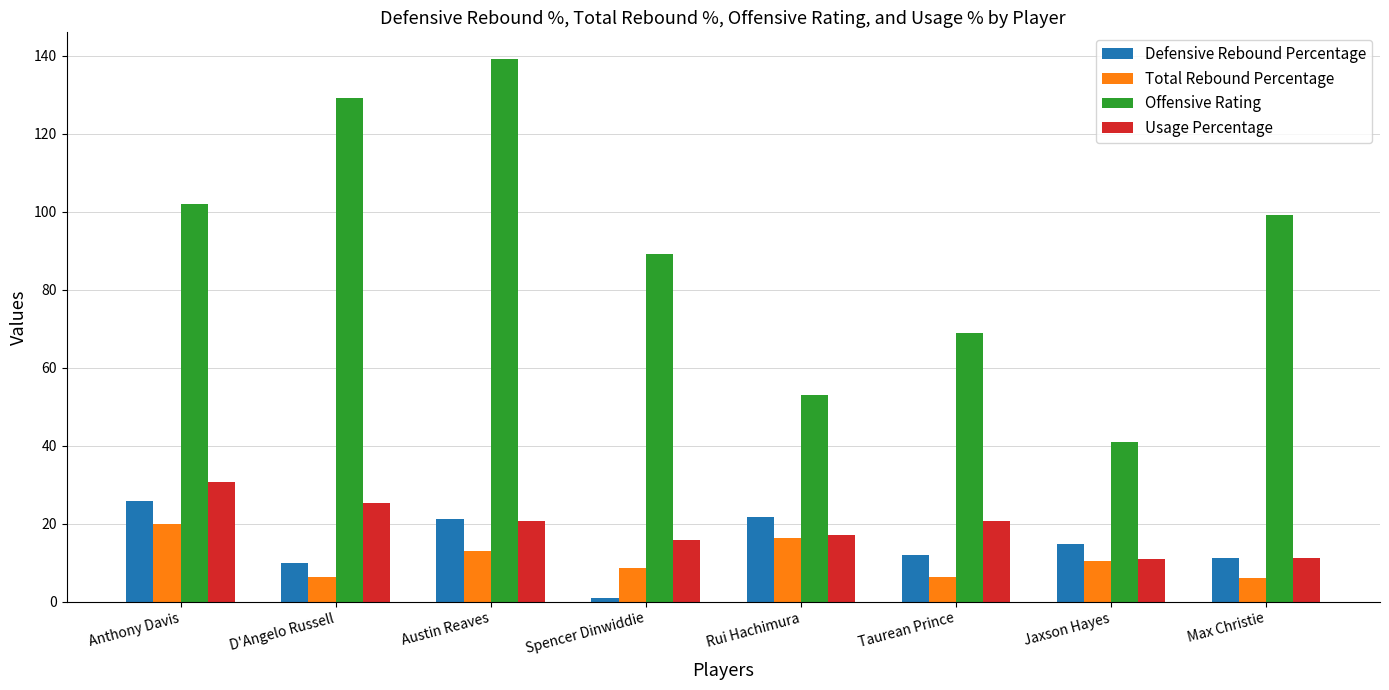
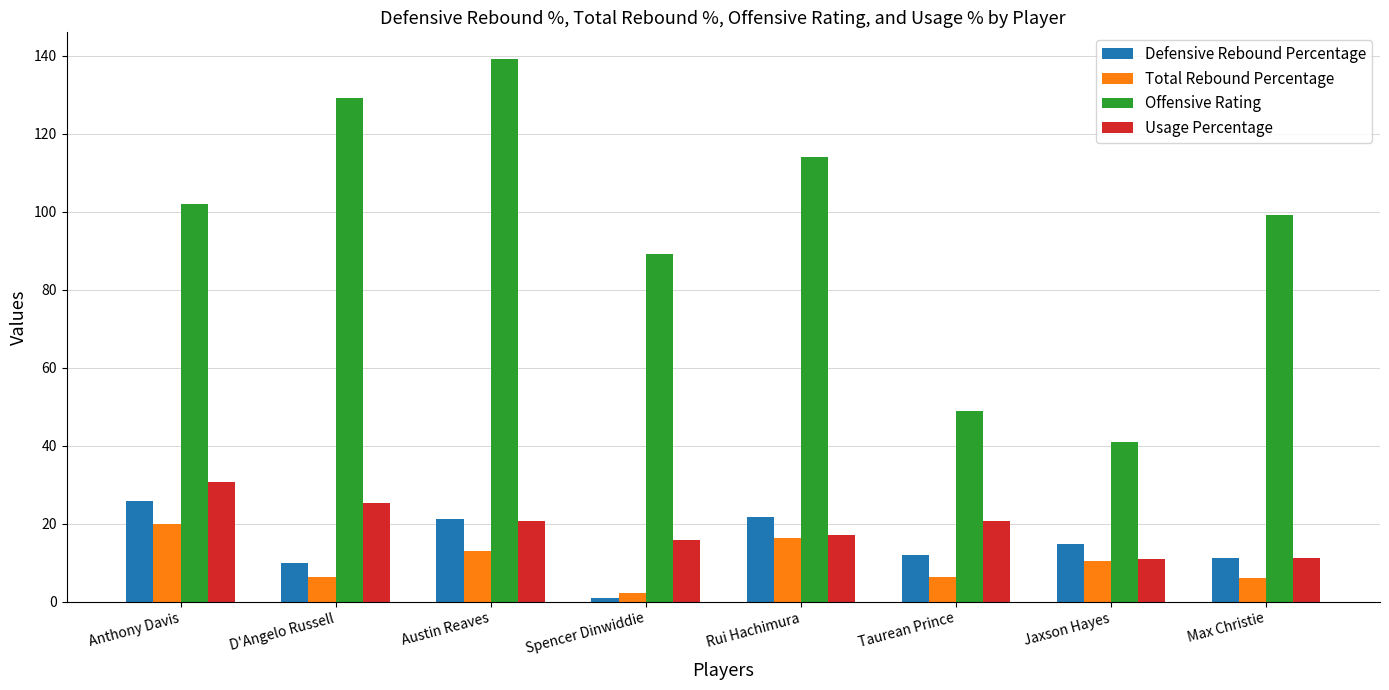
Total Rebound Percentage, Spencer Dinwiddie: 9 -> 2
Offensive Rating, Rui Hachimura: 53 -> 114
Offensive Rating, Taurean Prince: 69 -> 49
